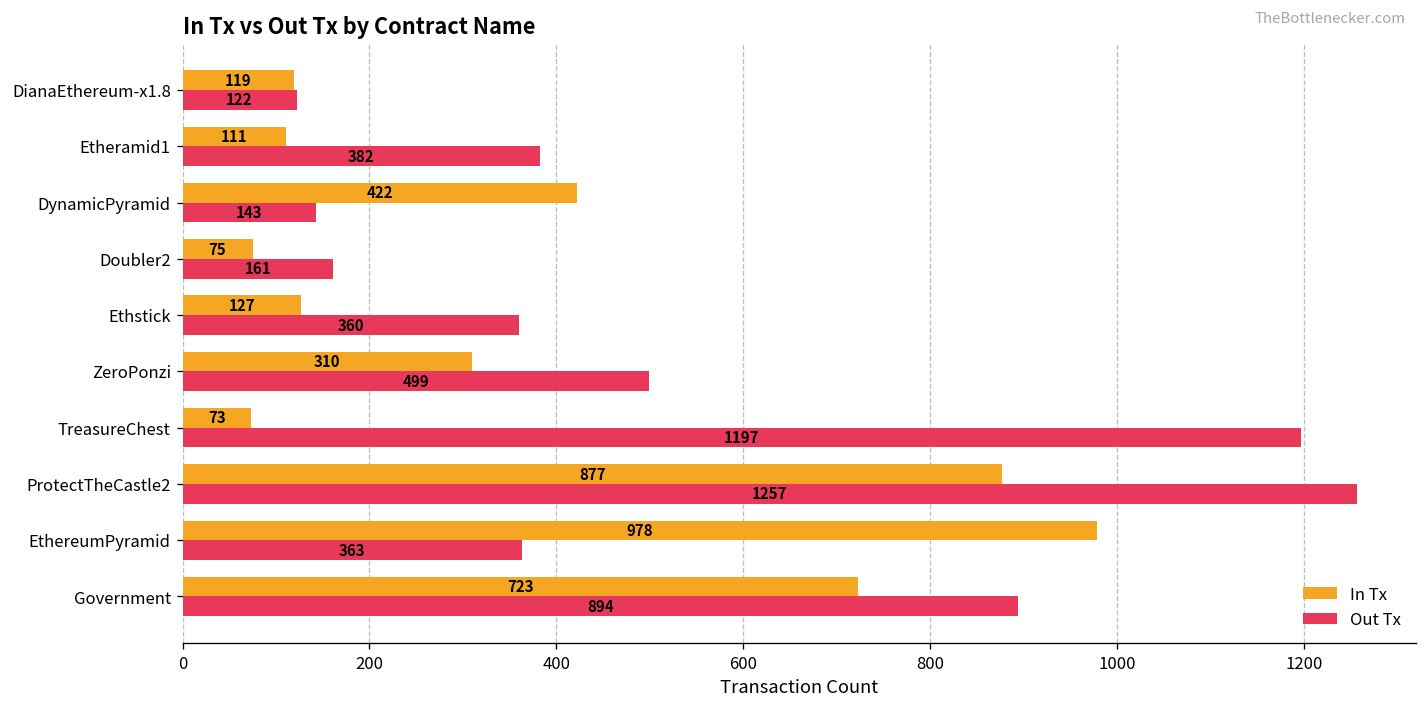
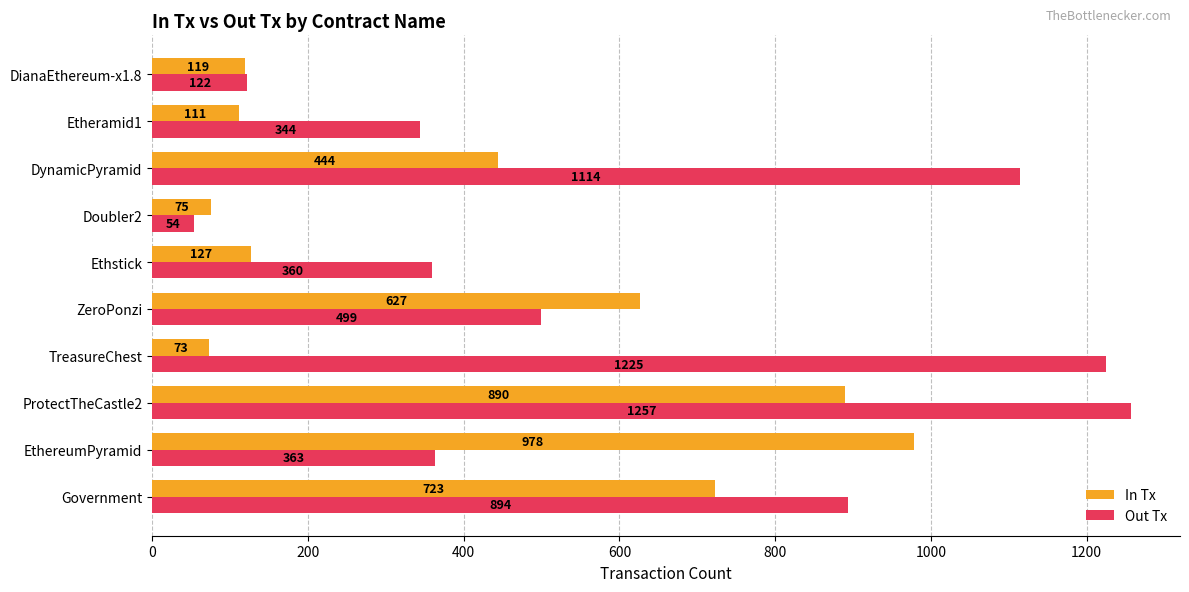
Out Tx, Etheramid1: 382 -> 344
In Tx, DynamicPyramid: 422 -> 444
Out Tx, DynamicPyramid: 143 -> 1114
Out Tx, Doubler2: 161 -> 54
In Tx, ZeroPonzi: 310 -> 627
Out Tx, TreasureChest: 1197 -> 1225
In Tx, ProtectTheCastle2: 877 -> 890
